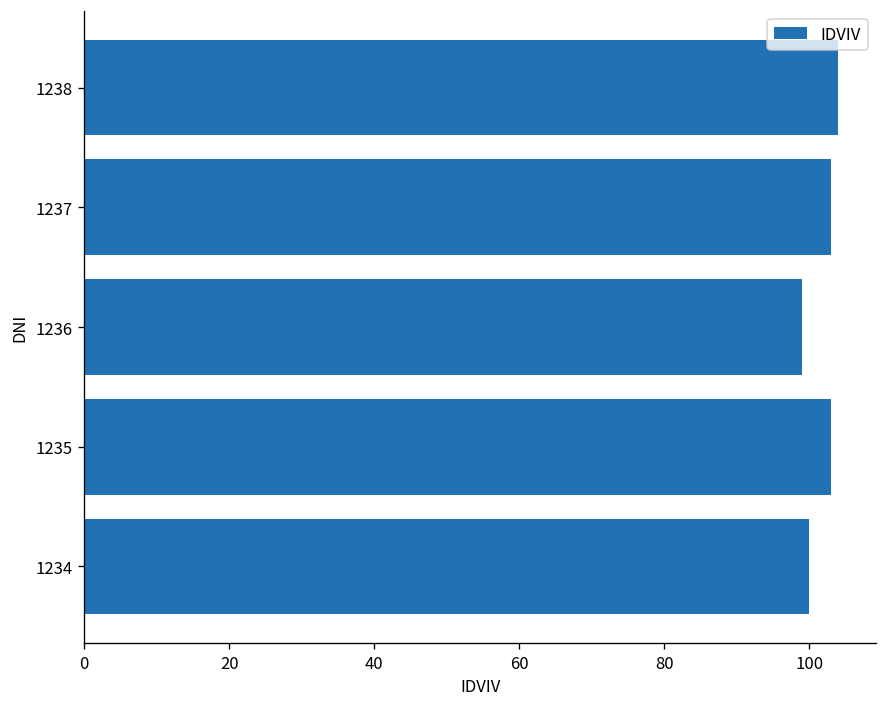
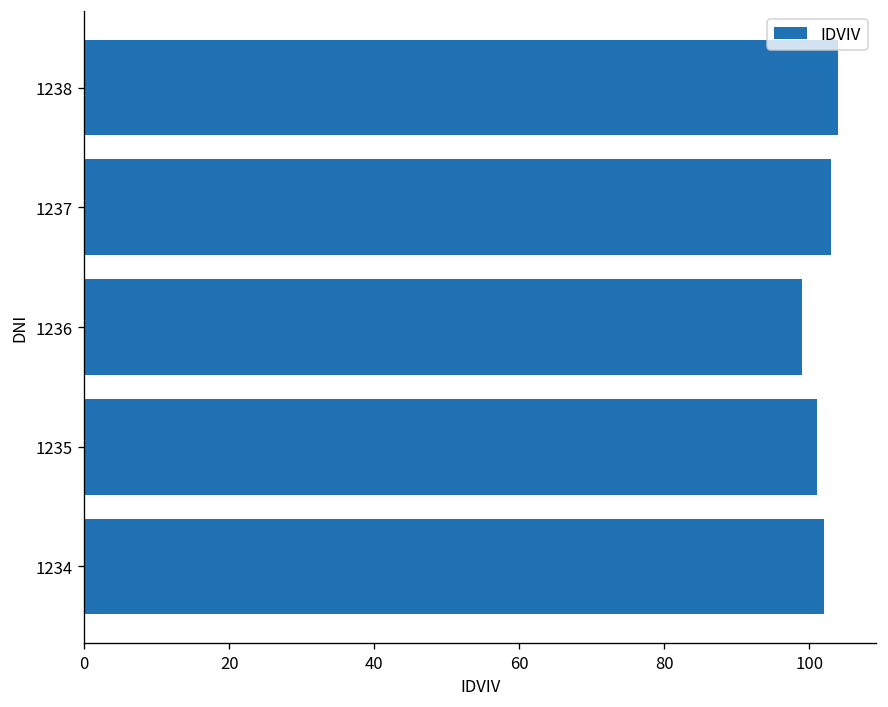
1235: 103 -> 101
1234: 100 -> 102
